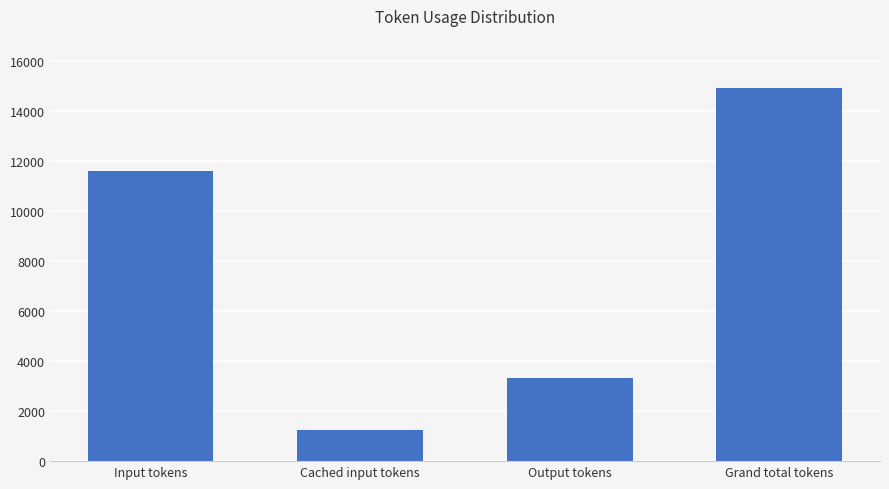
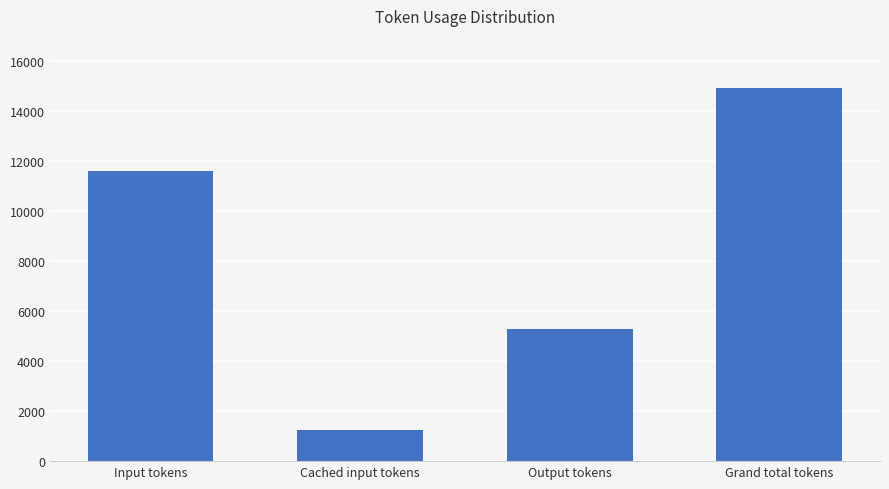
Output tokens: 3300 -> 5300
